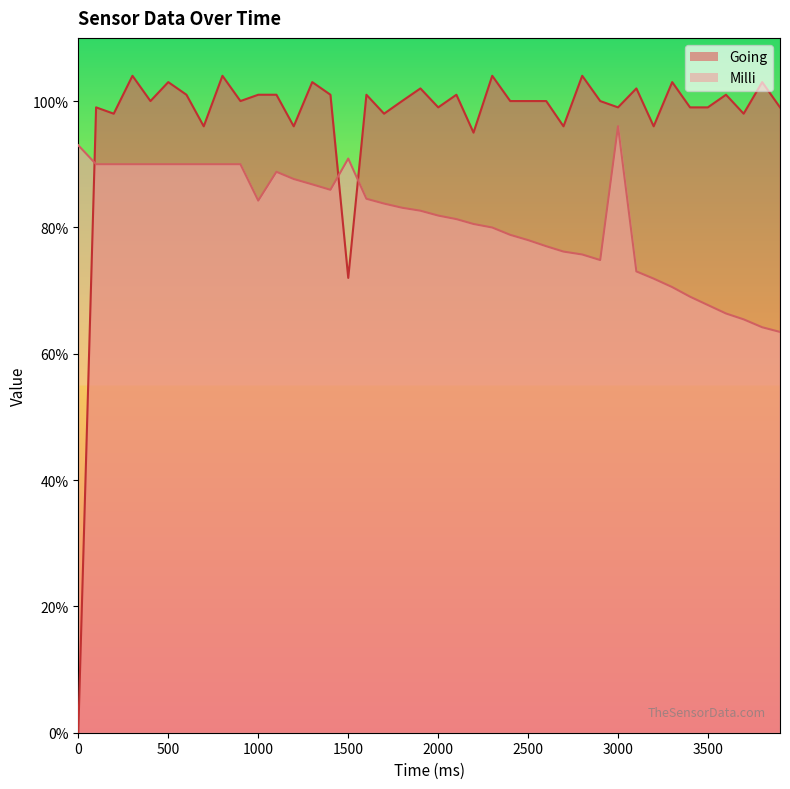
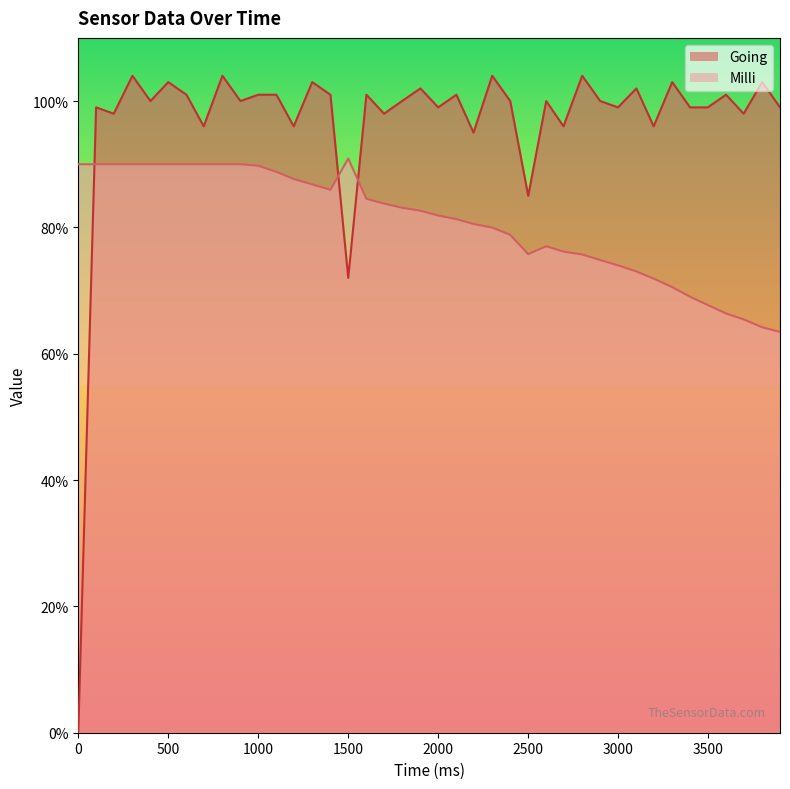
Milli, 0: 93% -> 90%
Milli, 1000: 84% -> 90%
Going, 2500: 100% -> 85%
Milli, 2500: 78% -> 76%
Milli, 3000: 96% -> 74%
